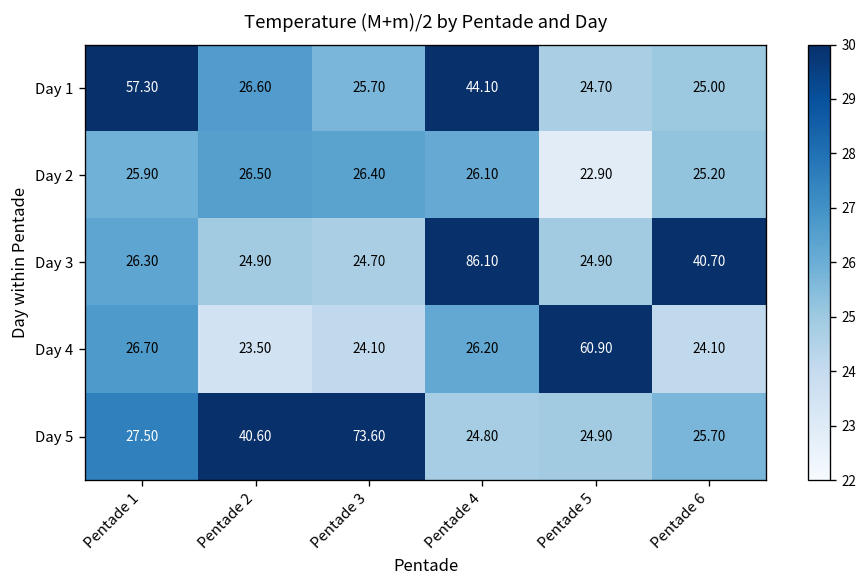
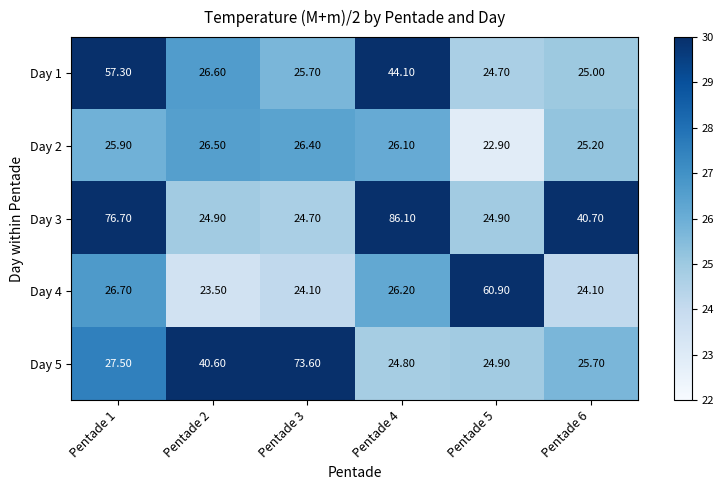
Day 3, Pentade 1: 26.30 -> 76.70
